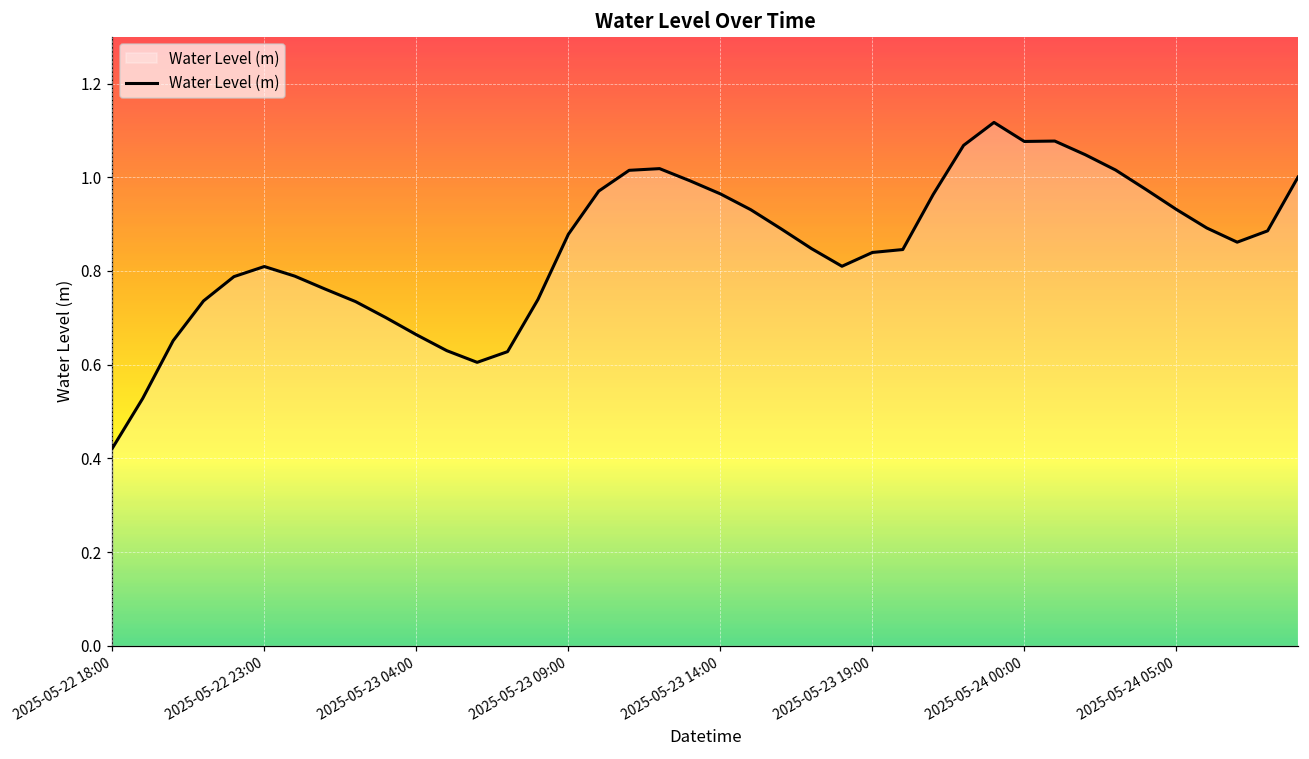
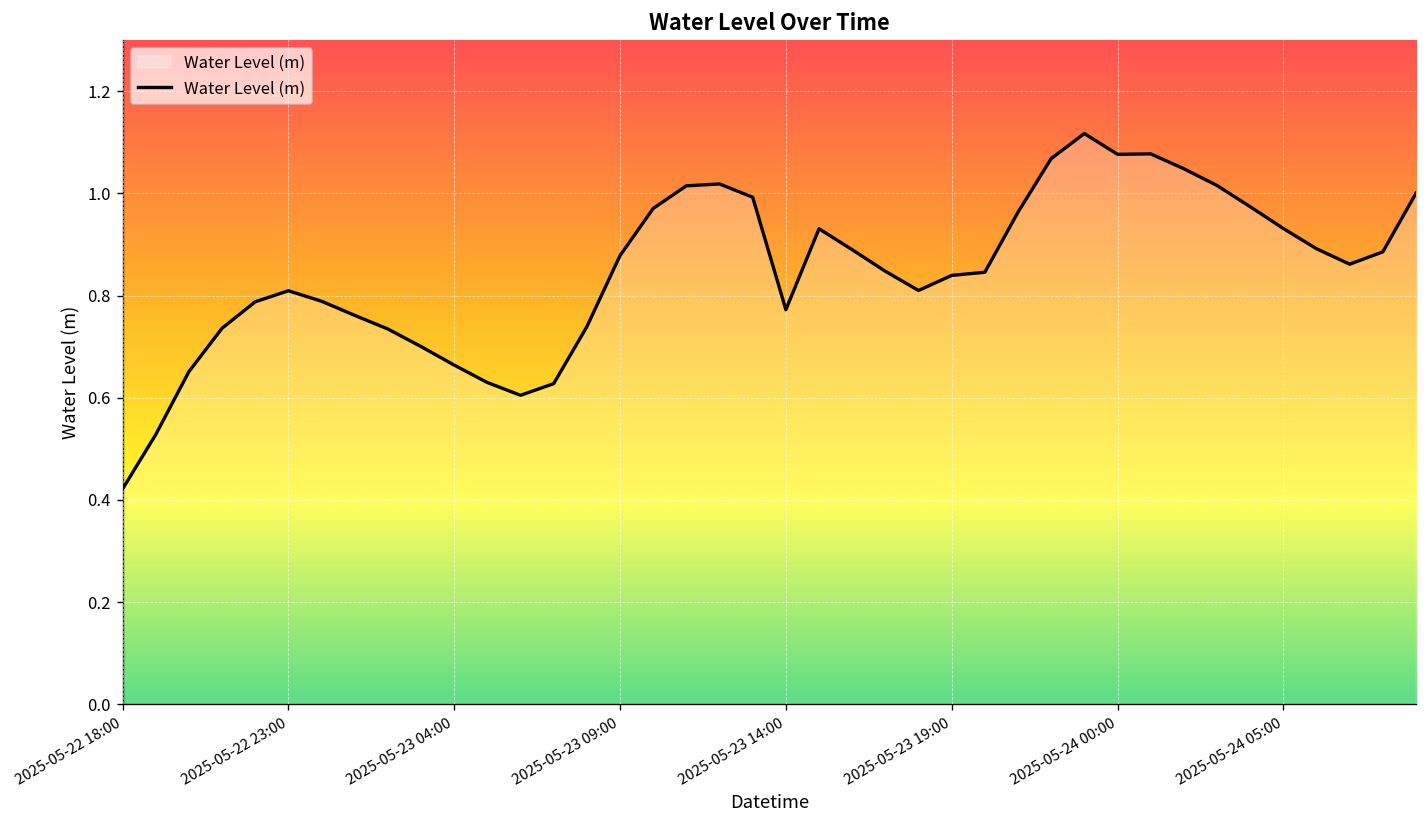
2025-05-23 14:00: 0.96 -> 0.77
